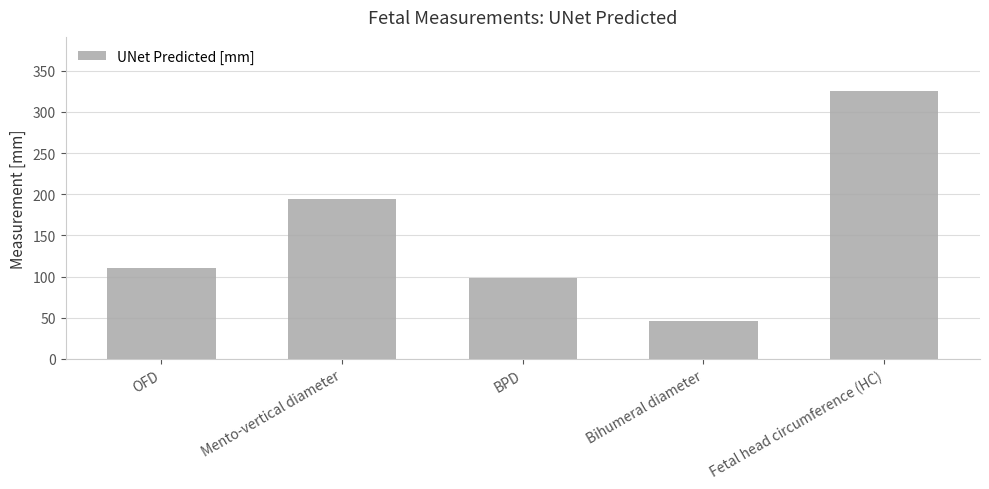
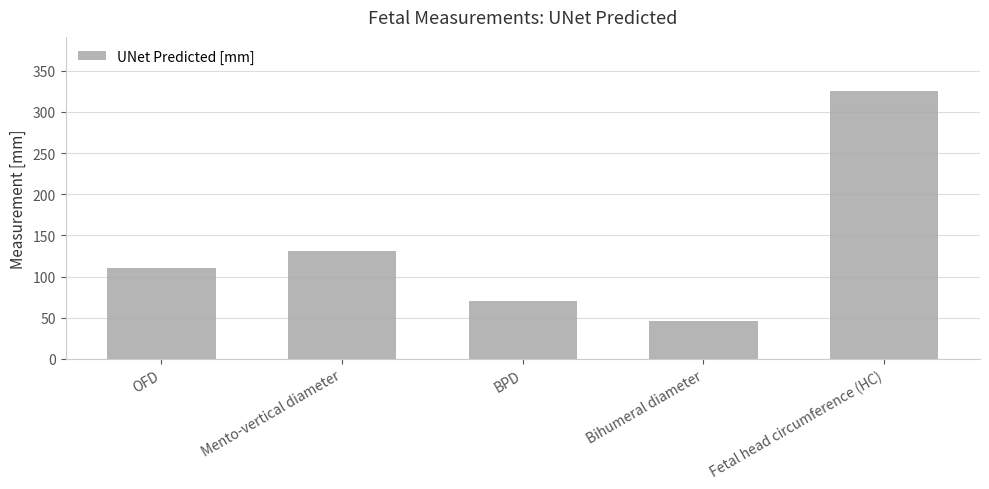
Mento-vertical diameter: 190 -> 130
BPD: 100 -> 70
